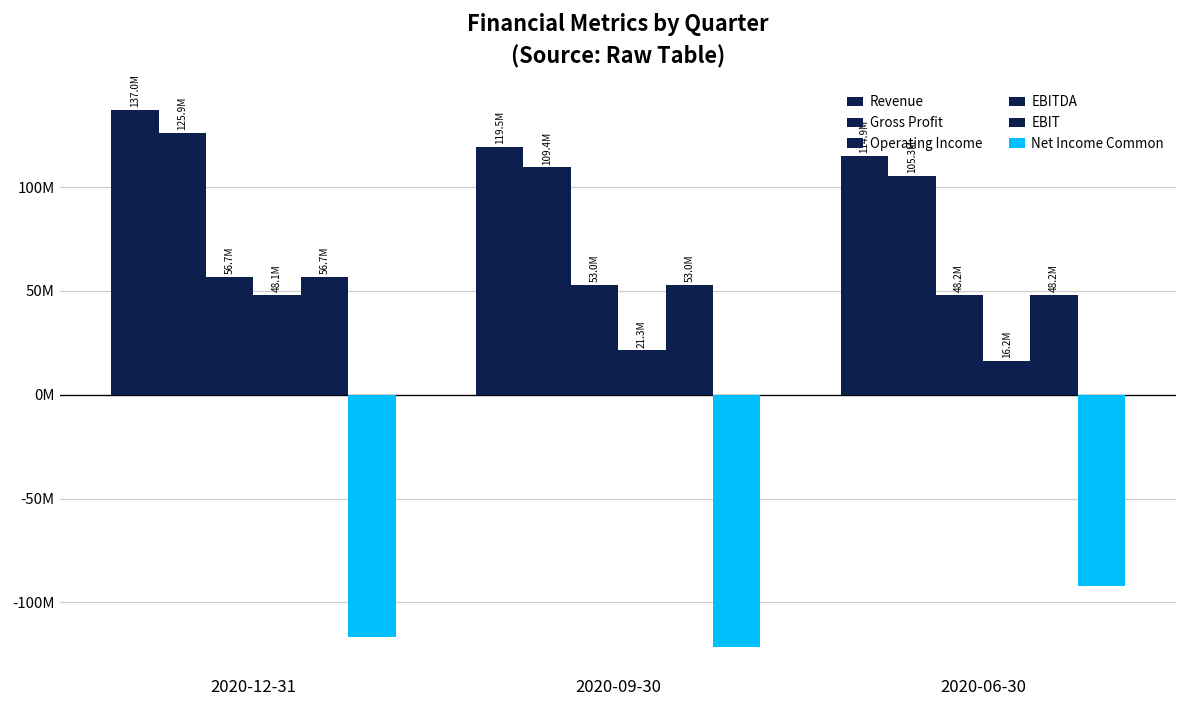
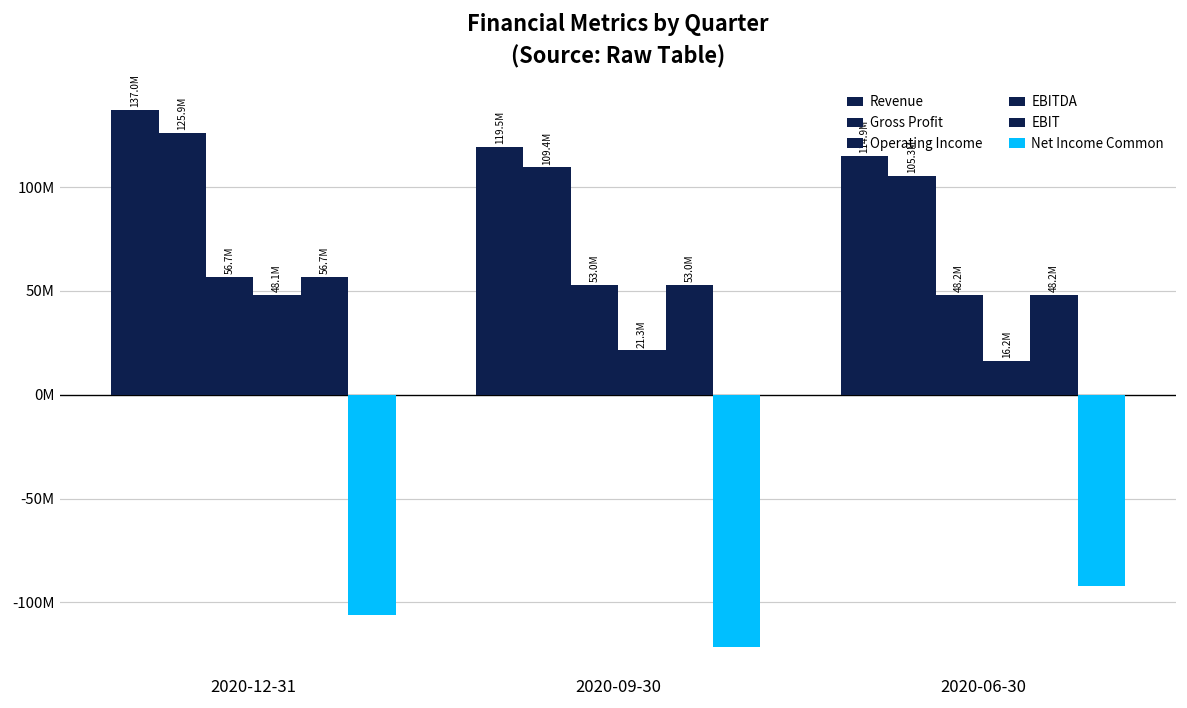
Net Income Common, 2020-12-31: -117000000 -> -106000000
